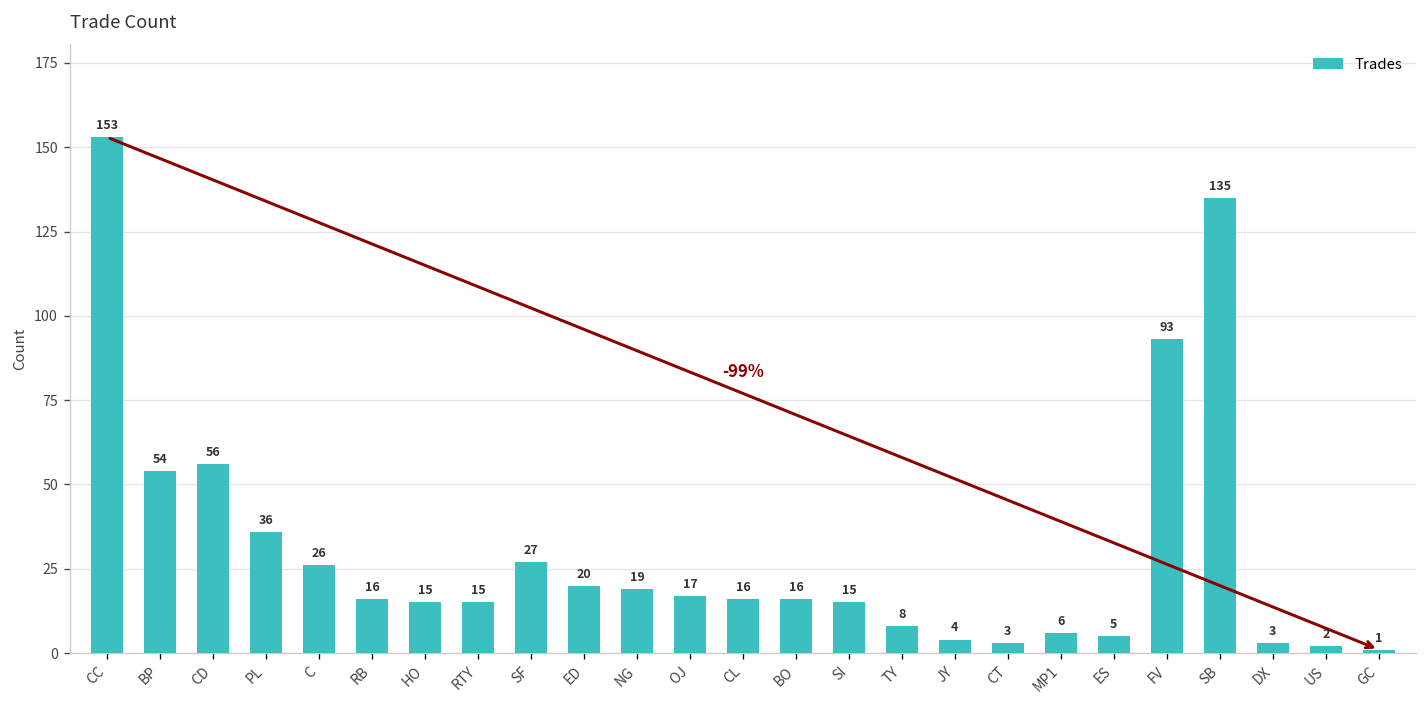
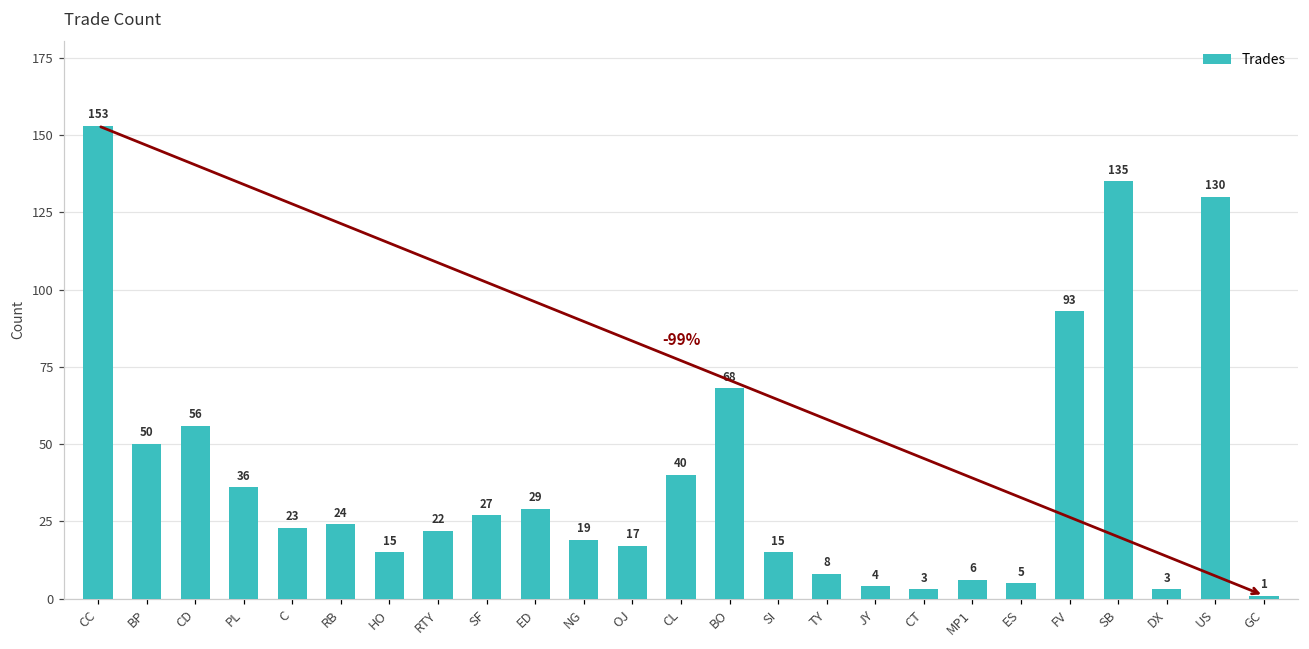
BP: 54 -> 50
C: 26 -> 23
RB: 16 -> 24
RTY: 15 -> 22
ED: 20 -> 29
CL: 16 -> 40
BO: 16 -> 68
US: 2 -> 130
